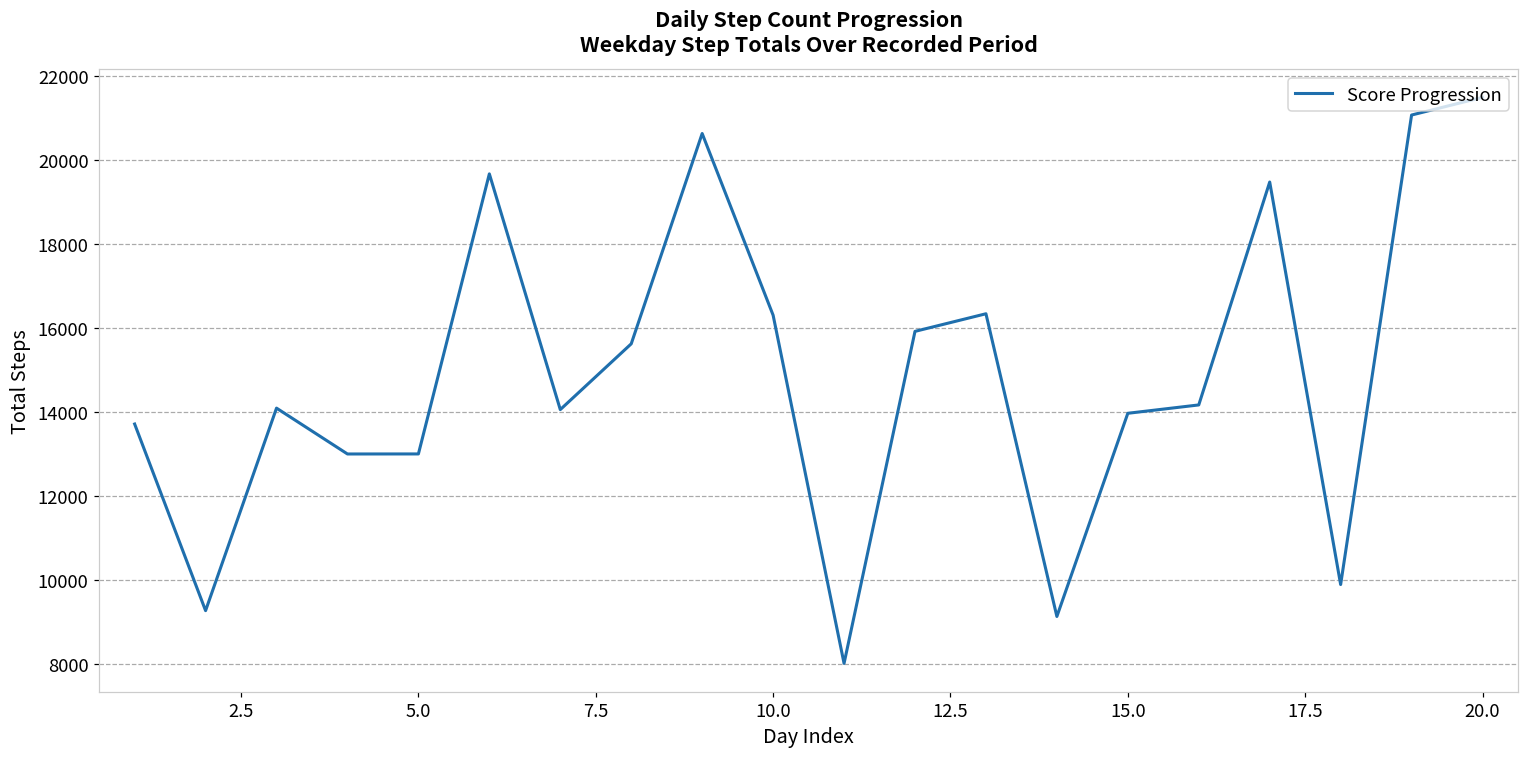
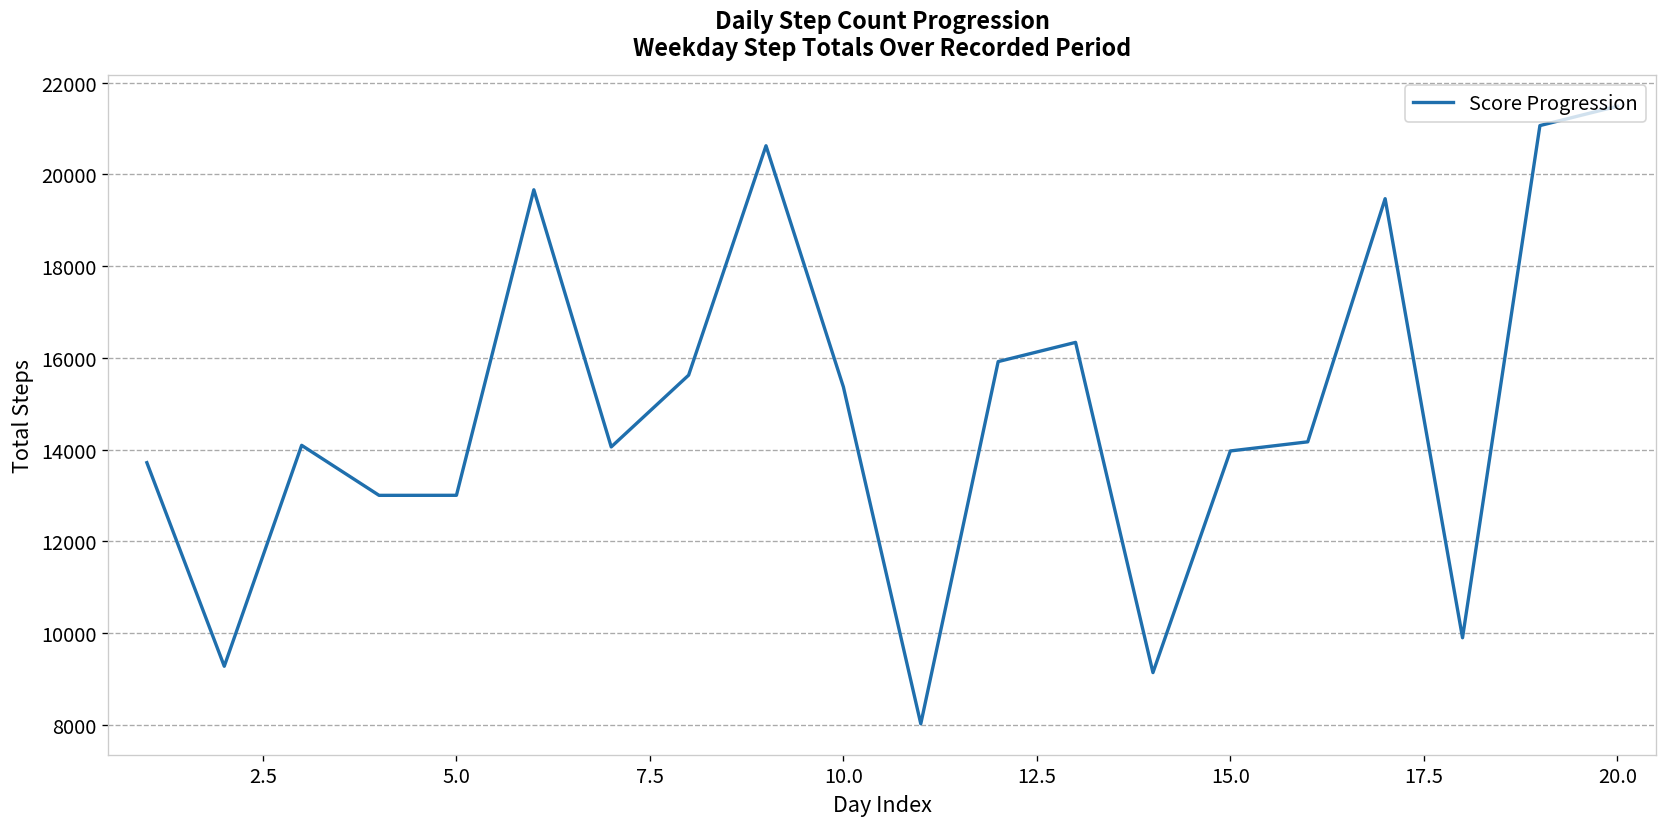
10.0: 16300 -> 15400
